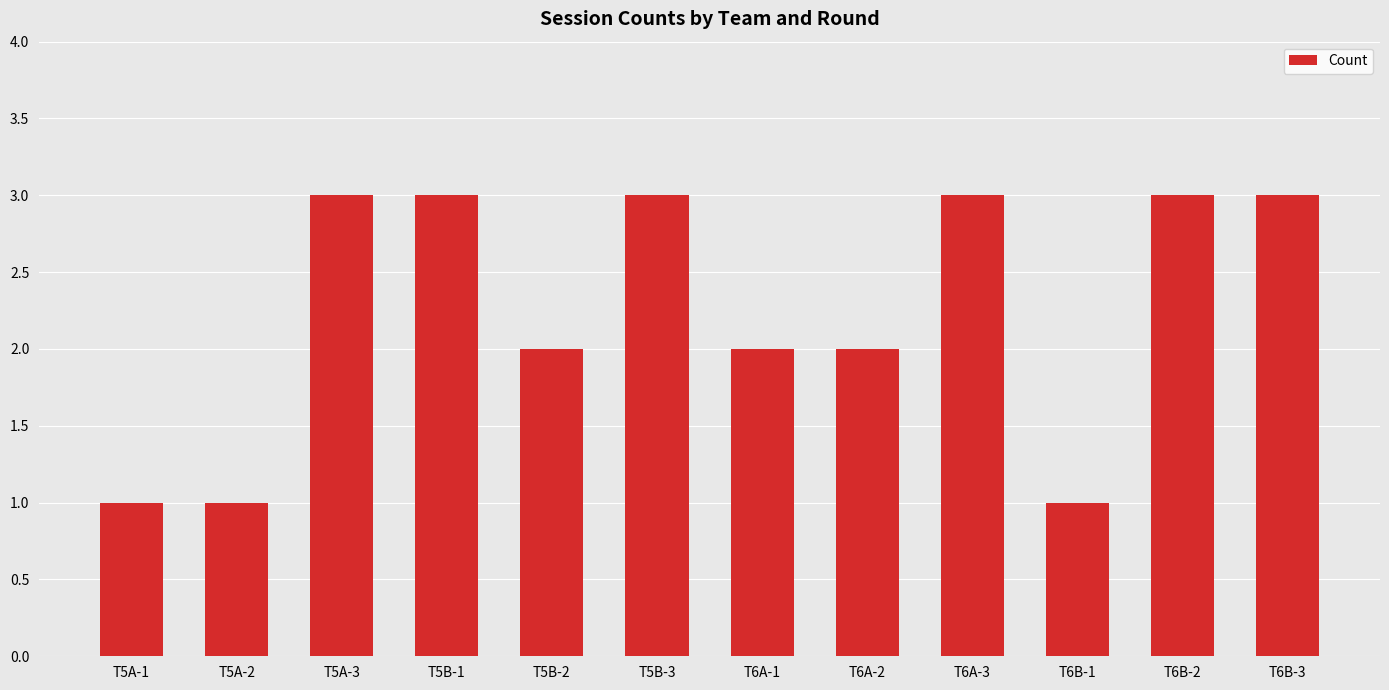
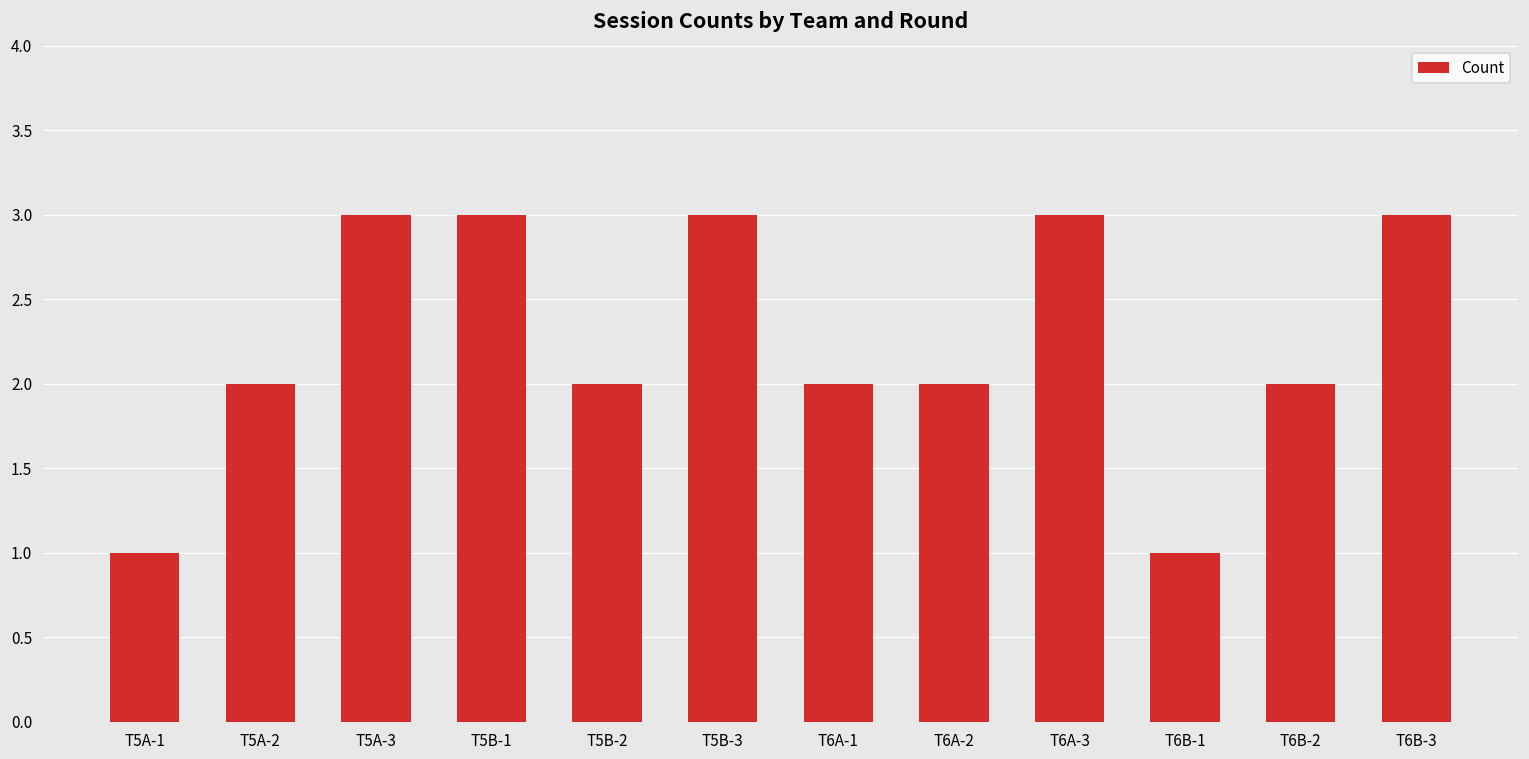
T5A-2: 1 -> 2
T6B-2: 3 -> 2
